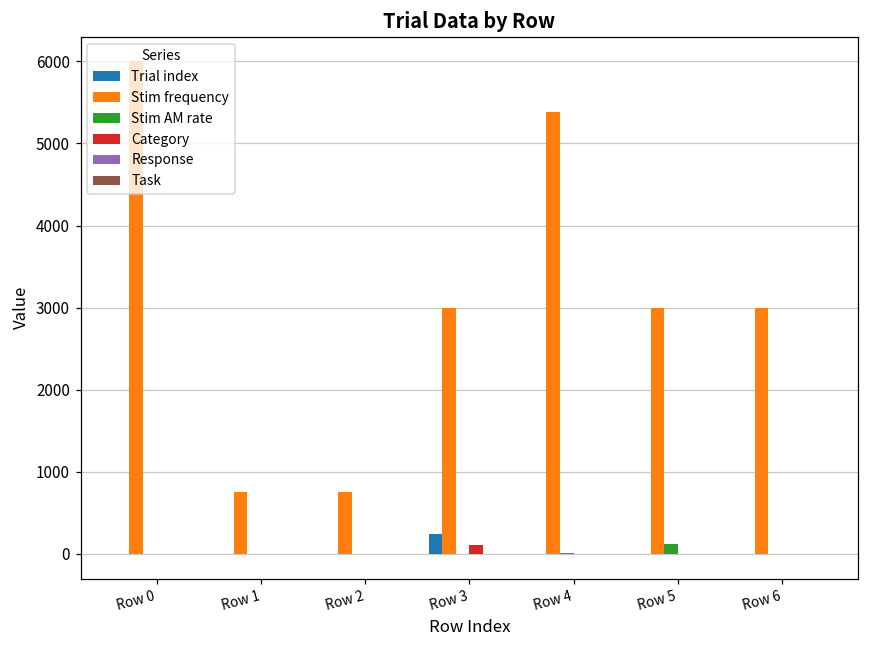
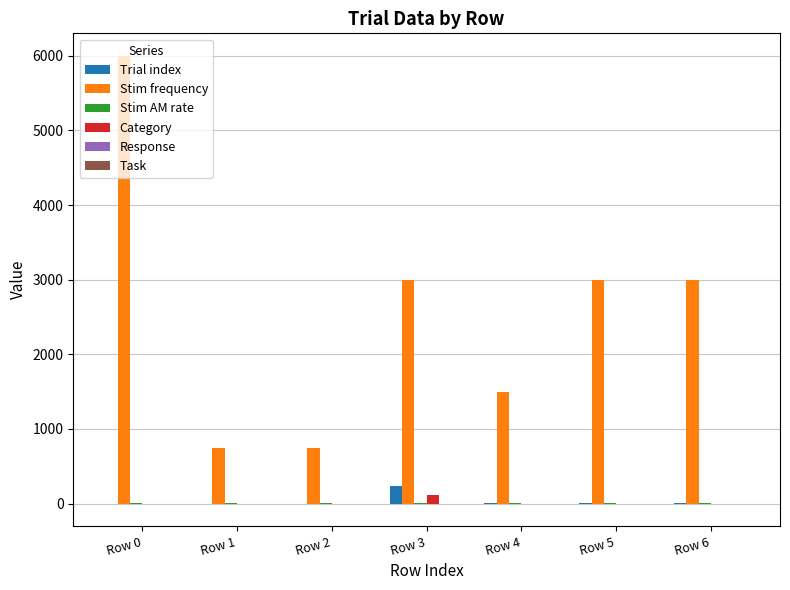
Stim frequency, Row 4: 5400 -> 1500
Stim AM rate, Row 5: 100 -> 0
